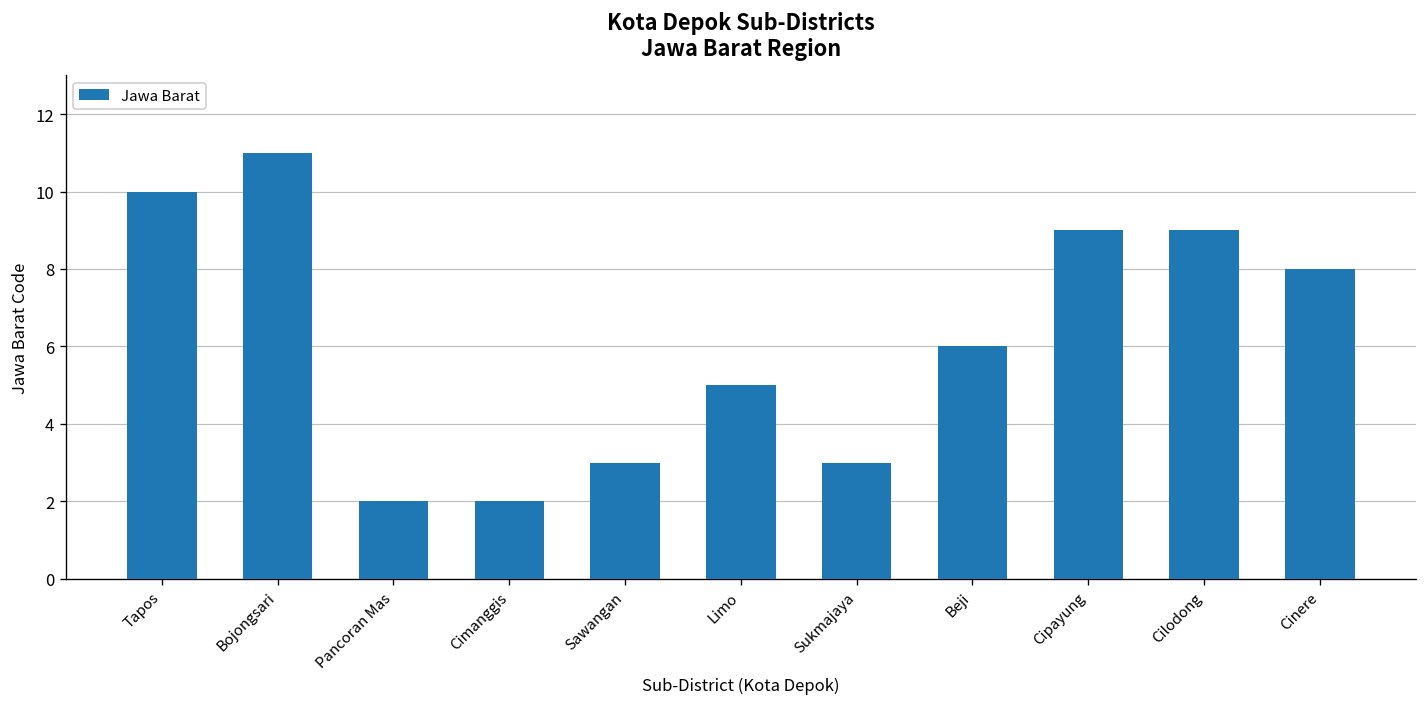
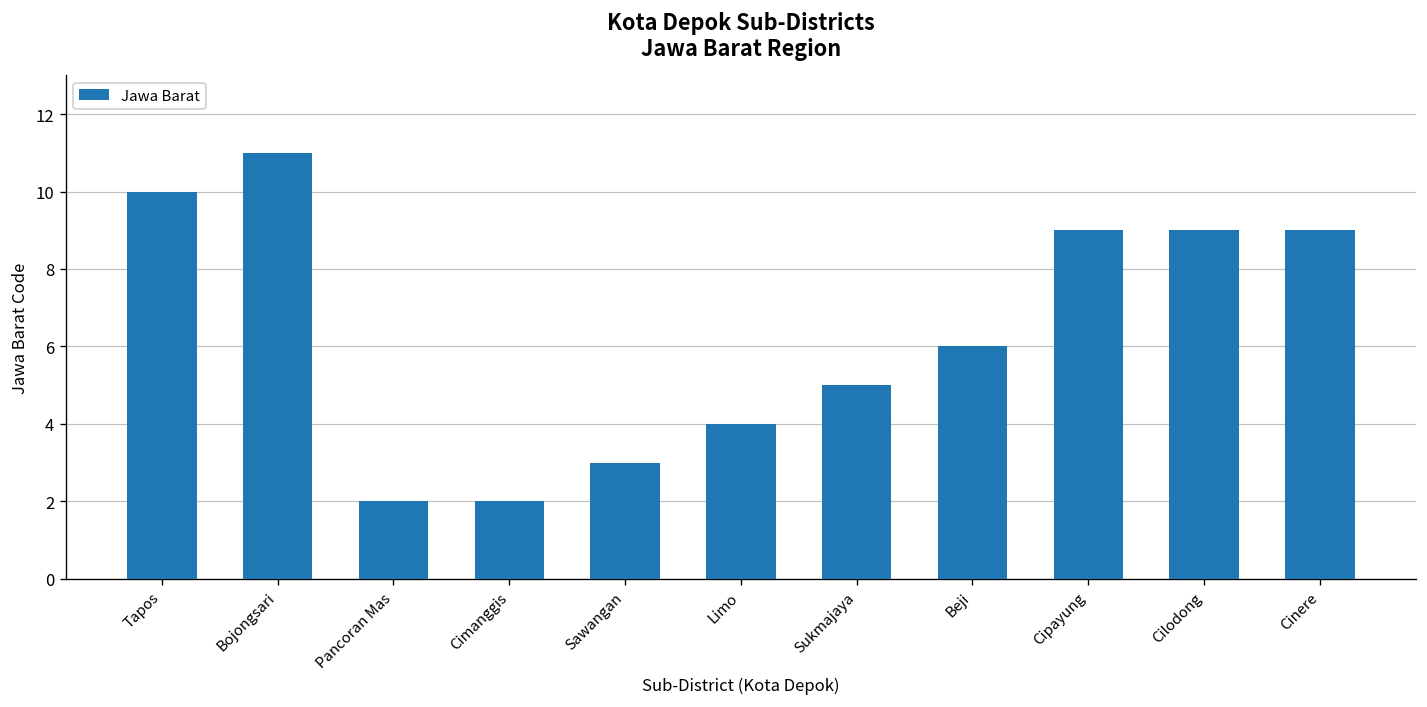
Limo: 5 -> 4
Sukmajaya: 3 -> 5
Cinere: 8 -> 9
